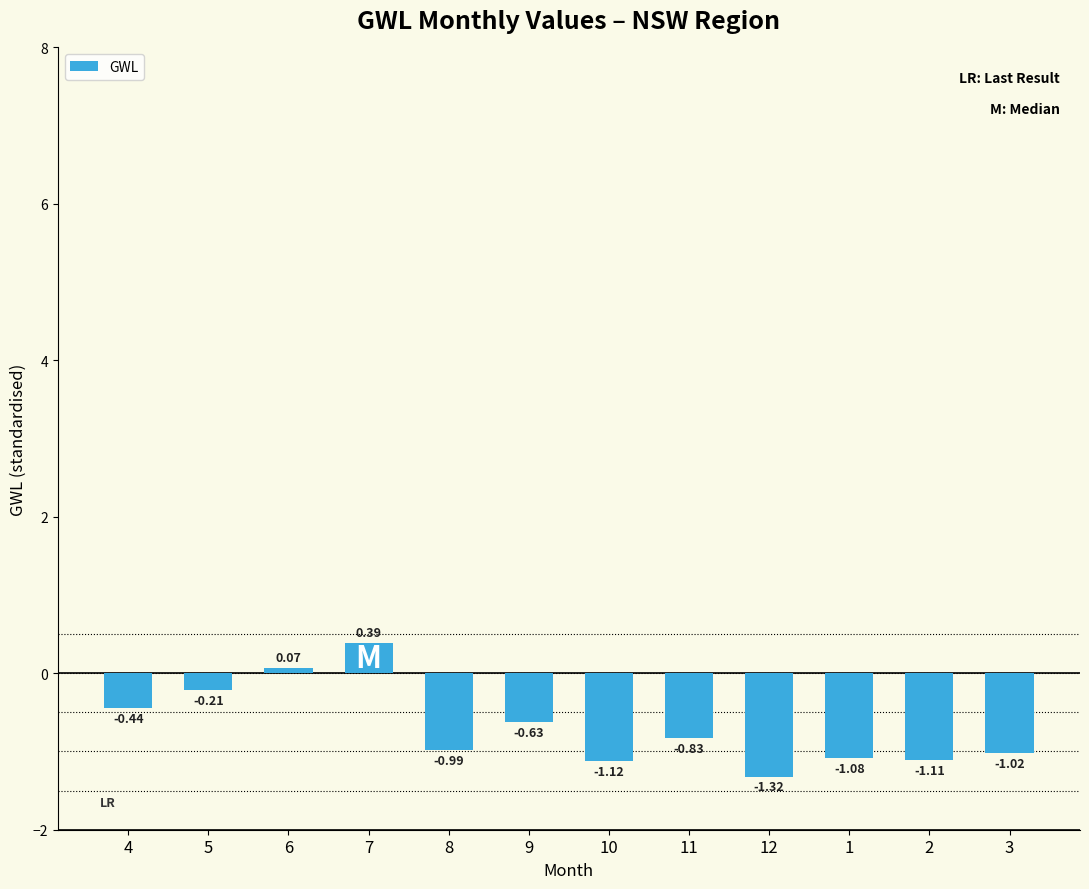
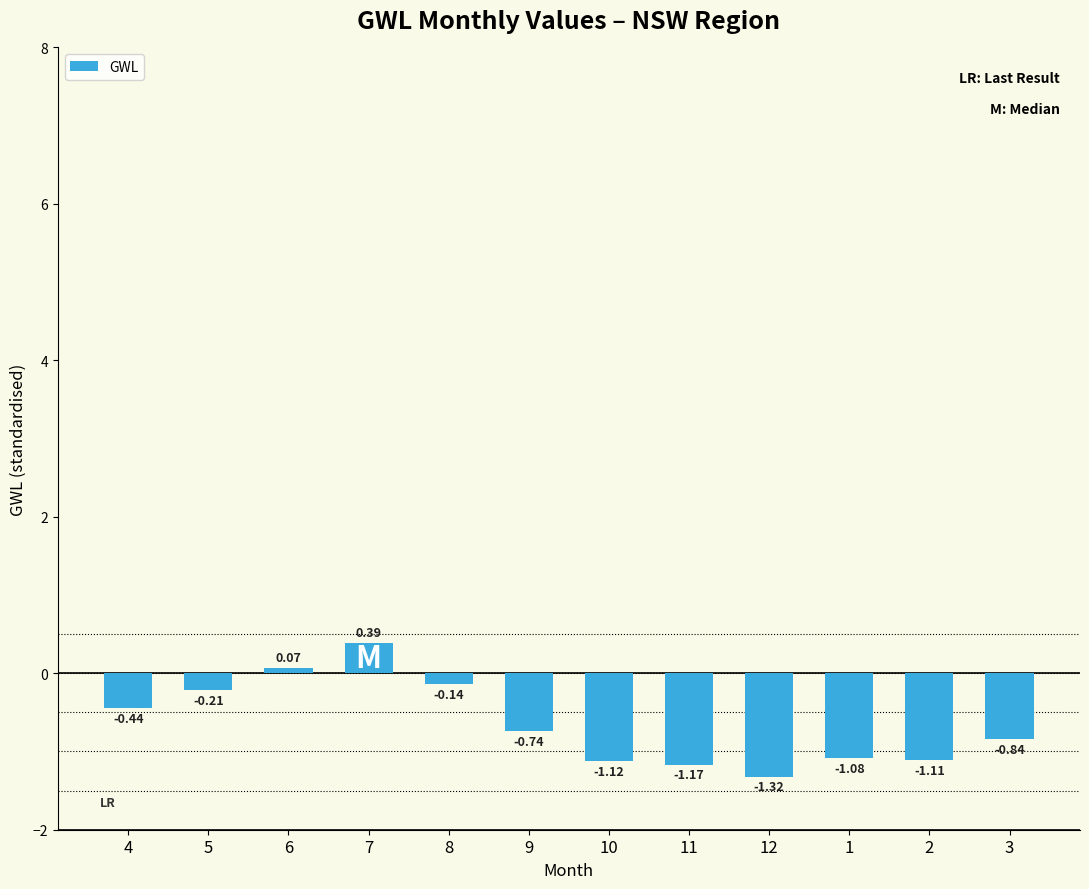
8: -0.99 -> -0.14
9: -0.63 -> -0.74
11: -0.83 -> -1.17
3: -1.02 -> -0.84
